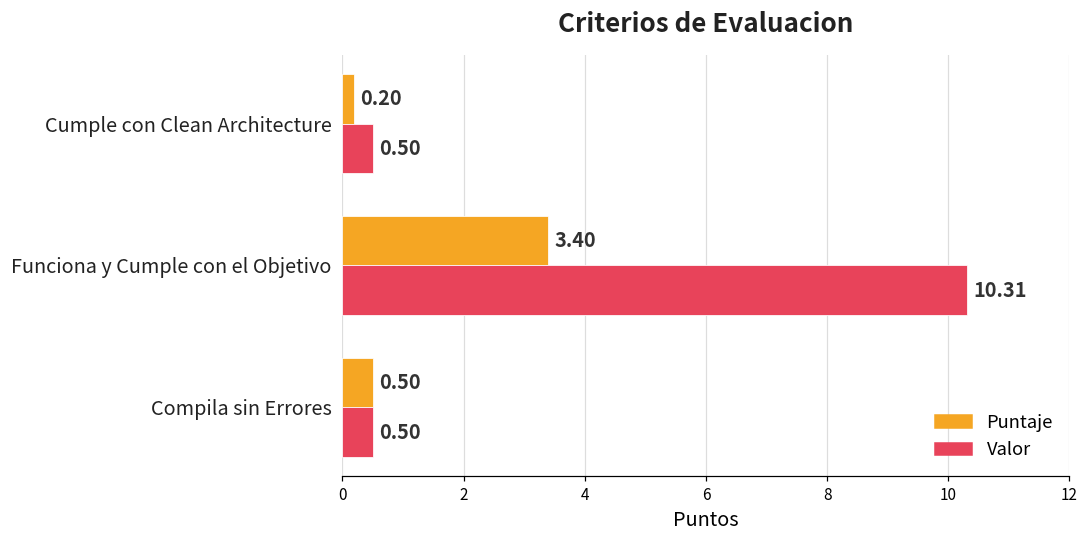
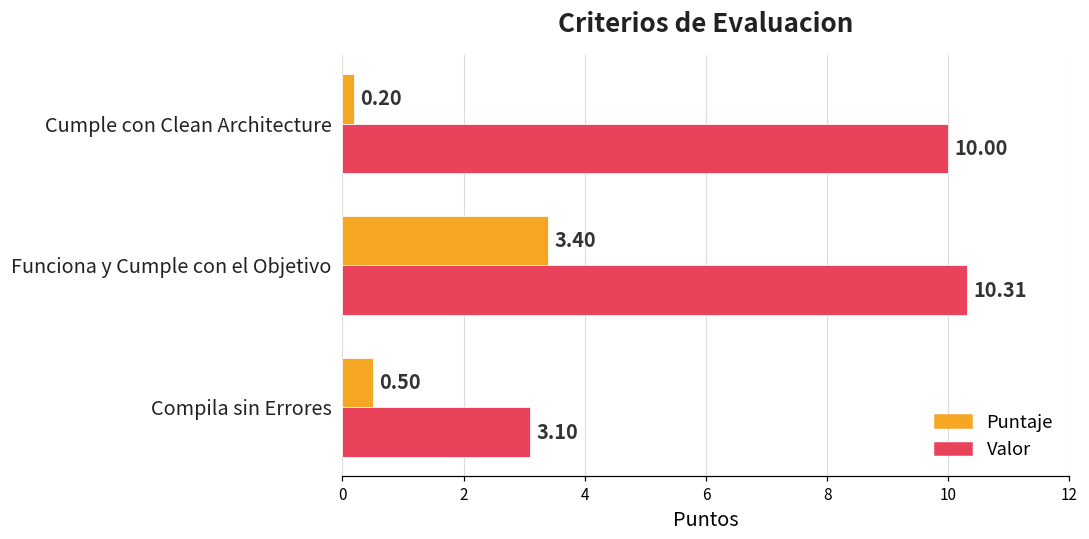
Valor, Cumple con Clean Architecture: 0.50 -> 10.00
Valor, Compila sin Errores: 0.50 -> 3.10
